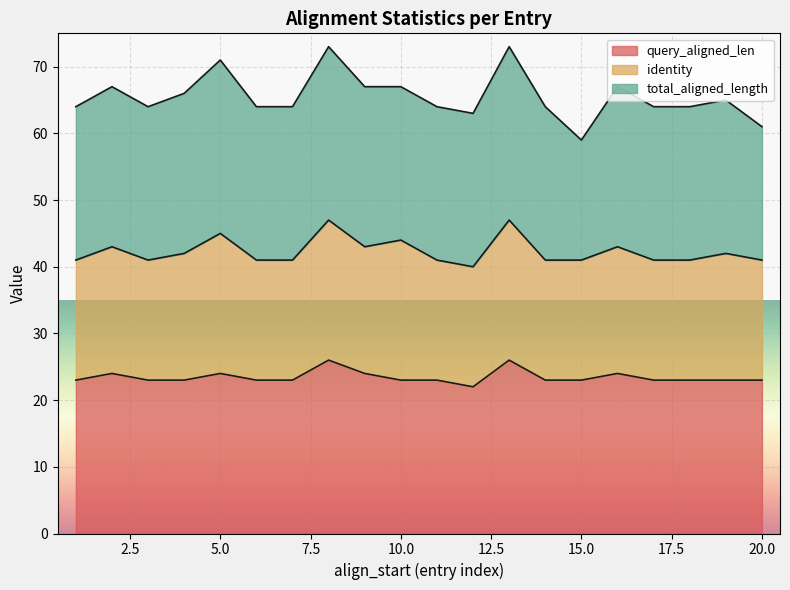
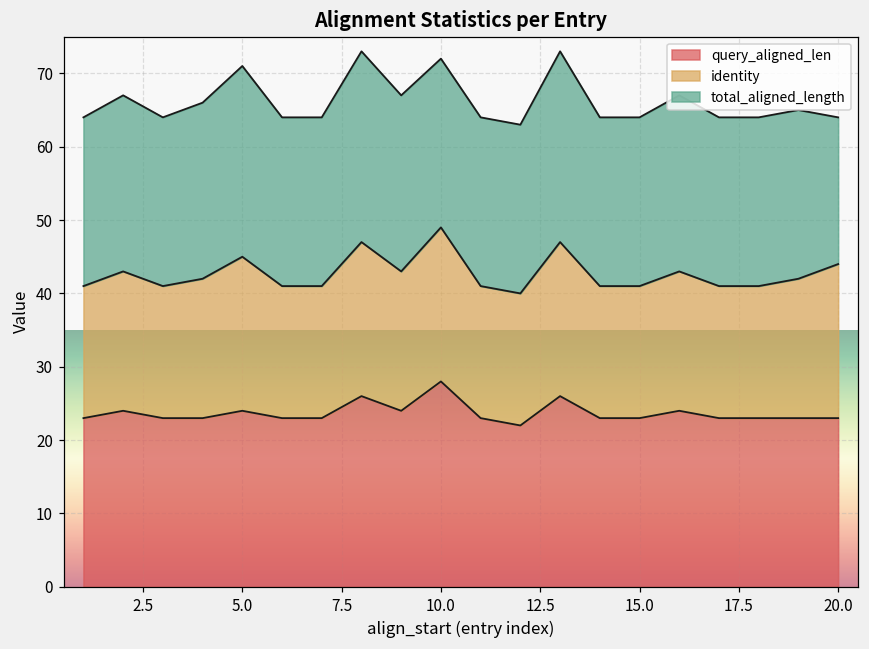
query_aligned_len, 10.0: 23 -> 28
total_aligned_length, 15.0: 18 -> 23
identity, 20.0: 18 -> 21
